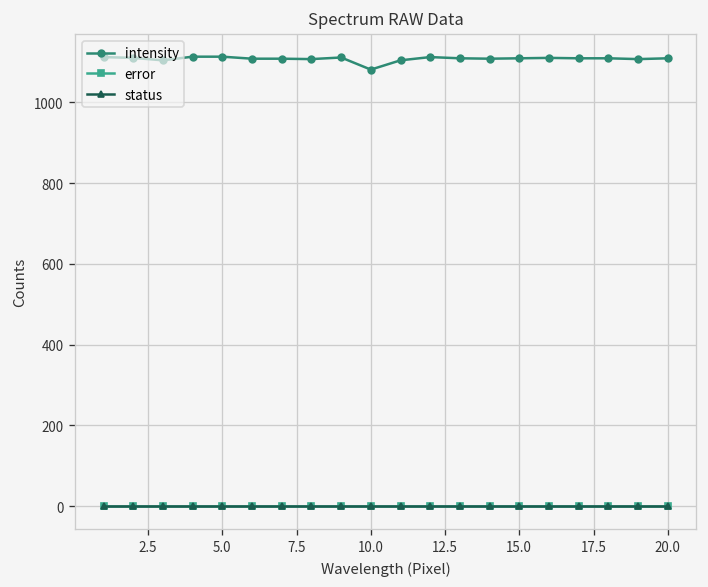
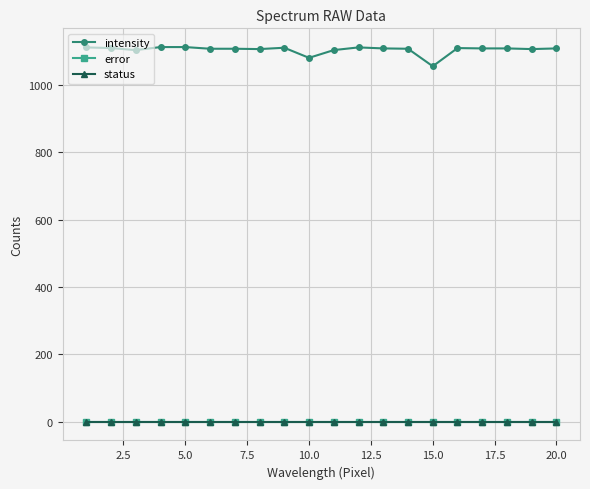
intensity, 15.0: 1110 -> 1060
